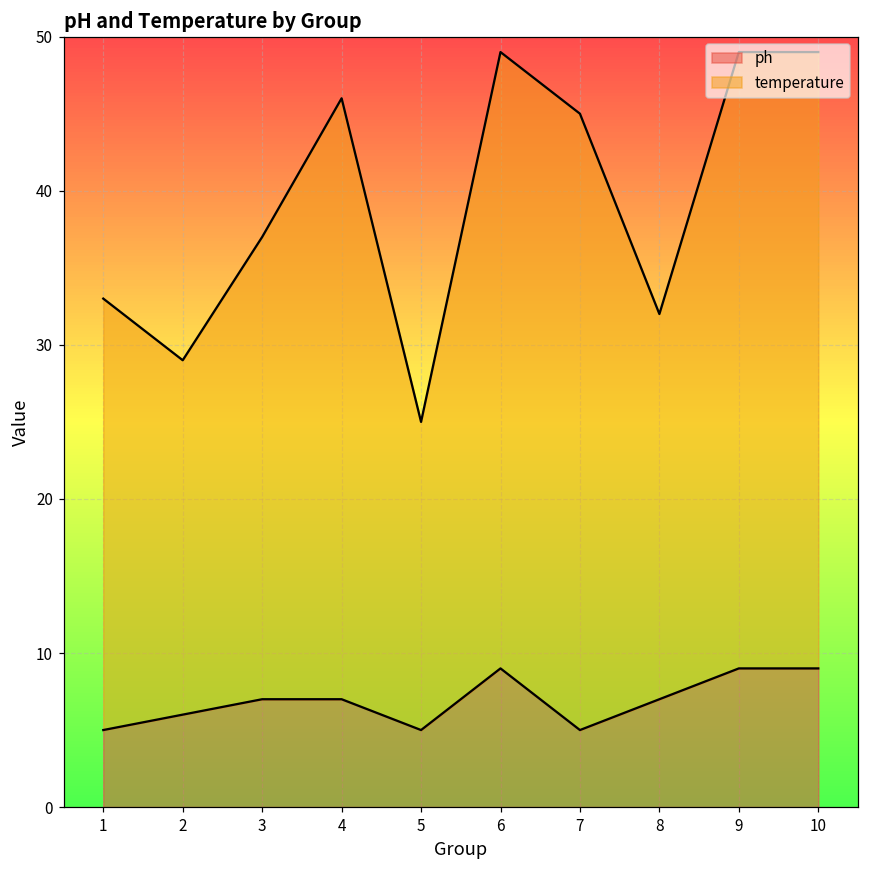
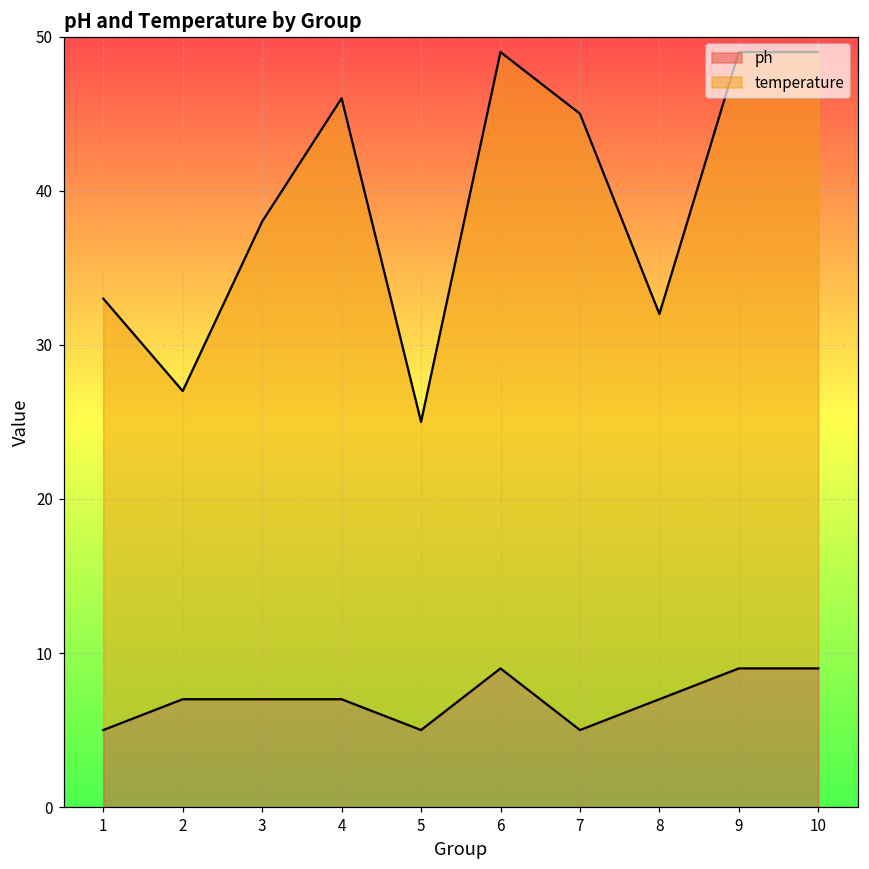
ph, 2: 6 -> 7
temperature, 2: 23 -> 20
temperature, 3: 30 -> 31
